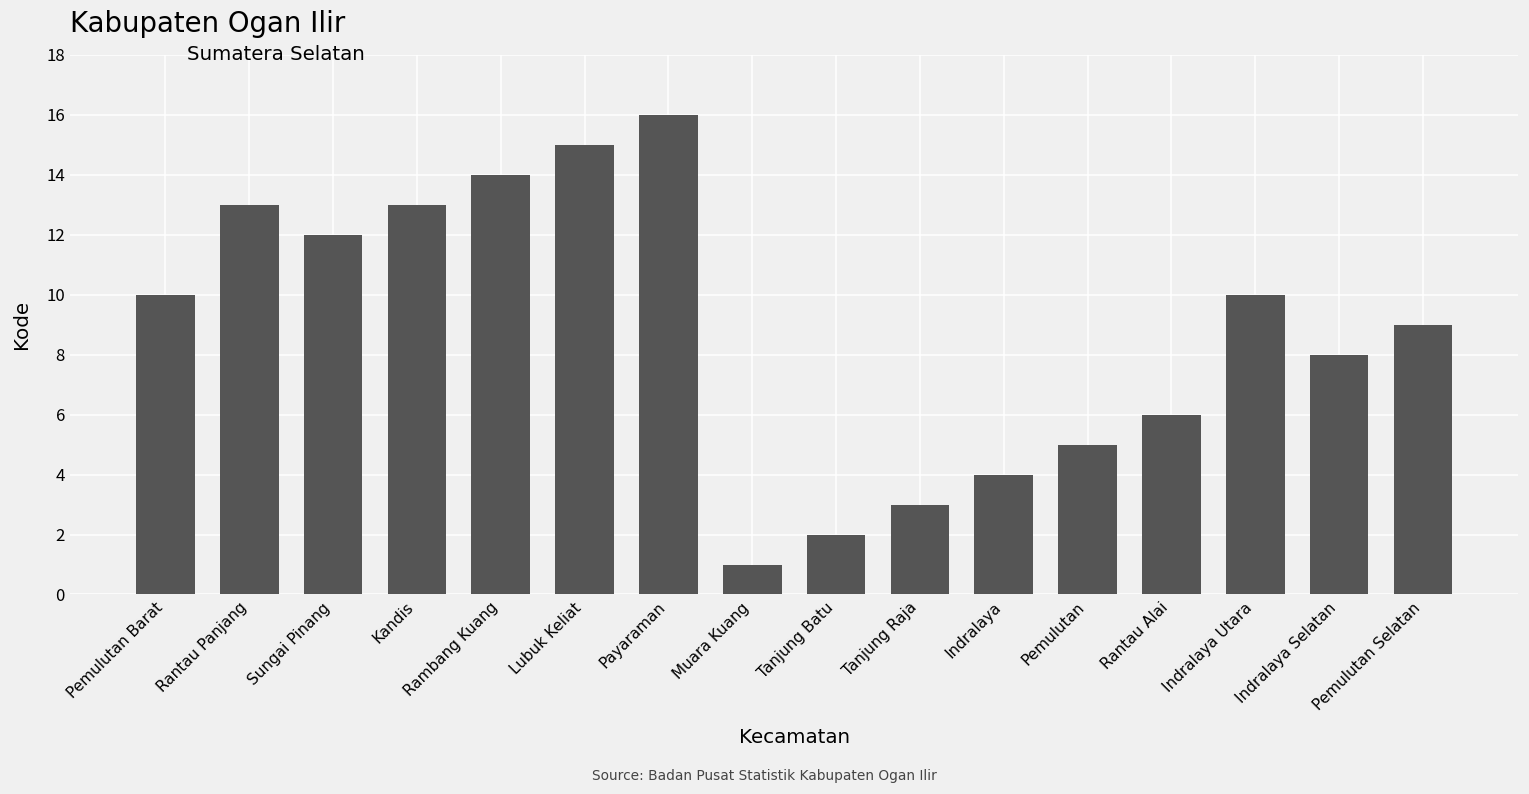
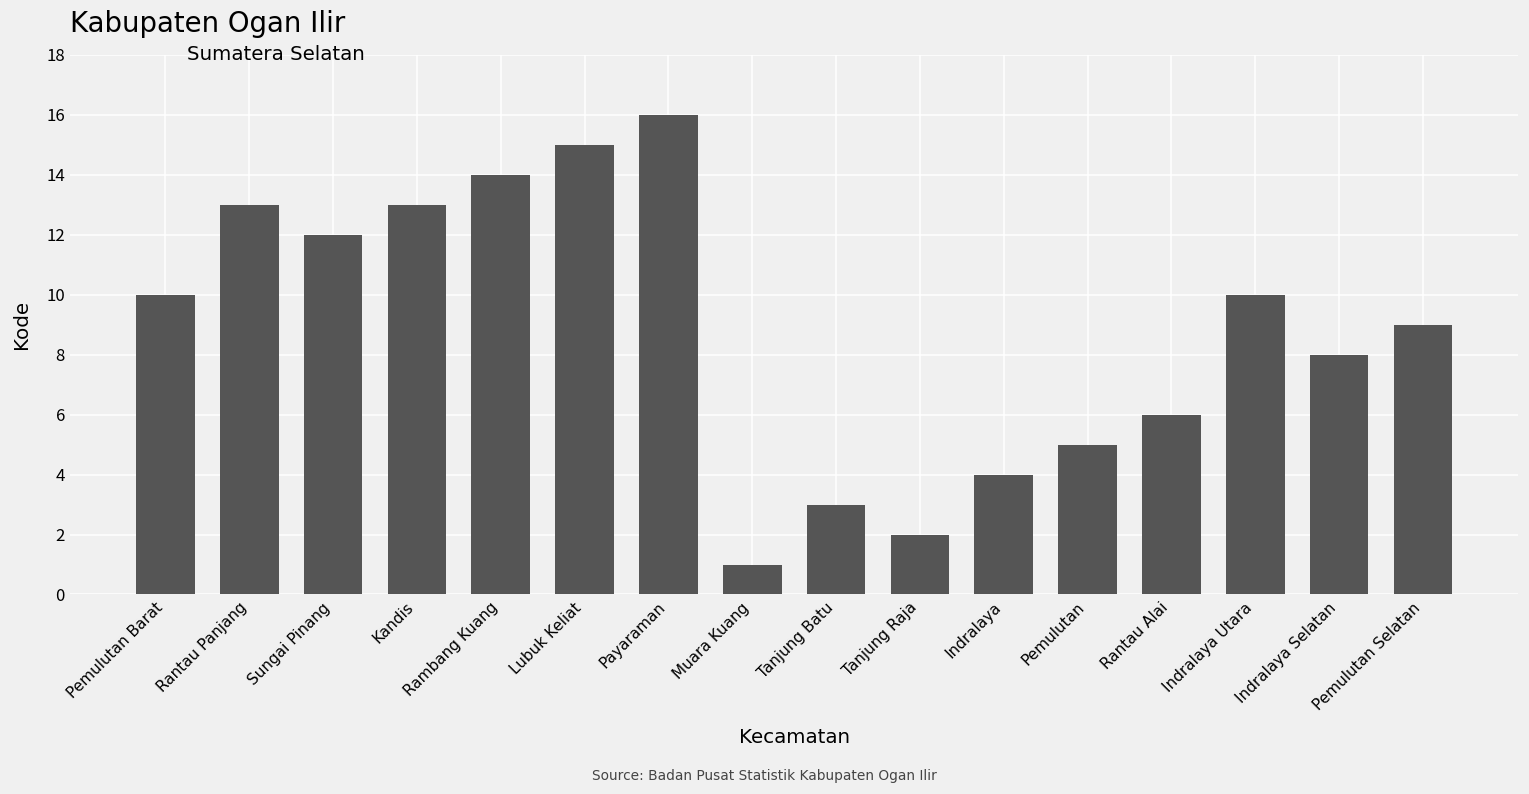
Tanjung Batu: 2 -> 3
Tanjung Raja: 3 -> 2
